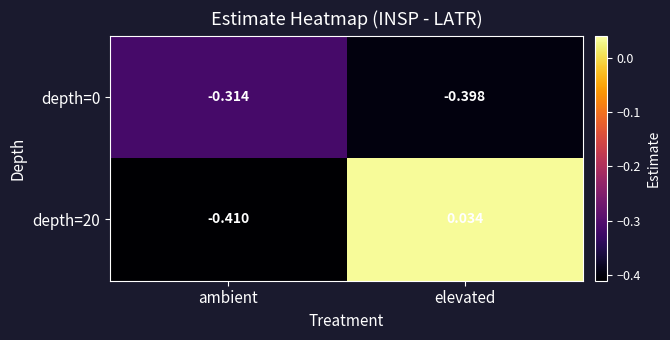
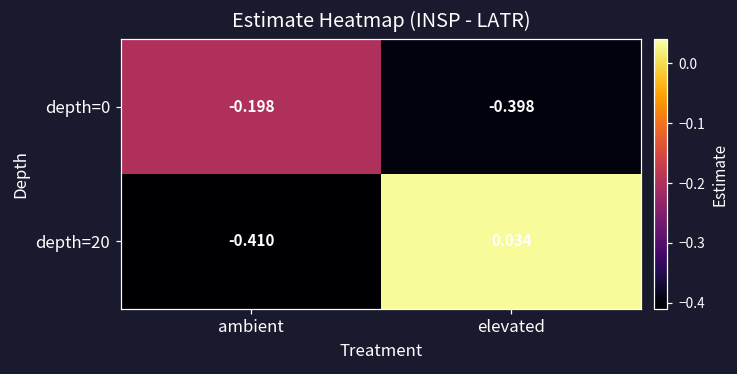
depth=0, ambient: -0.314 -> -0.198
